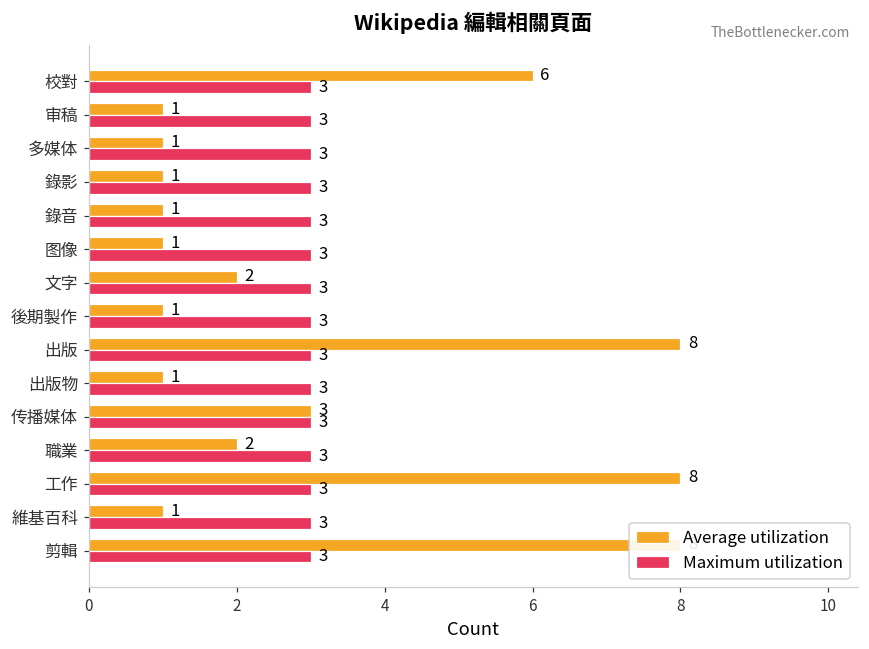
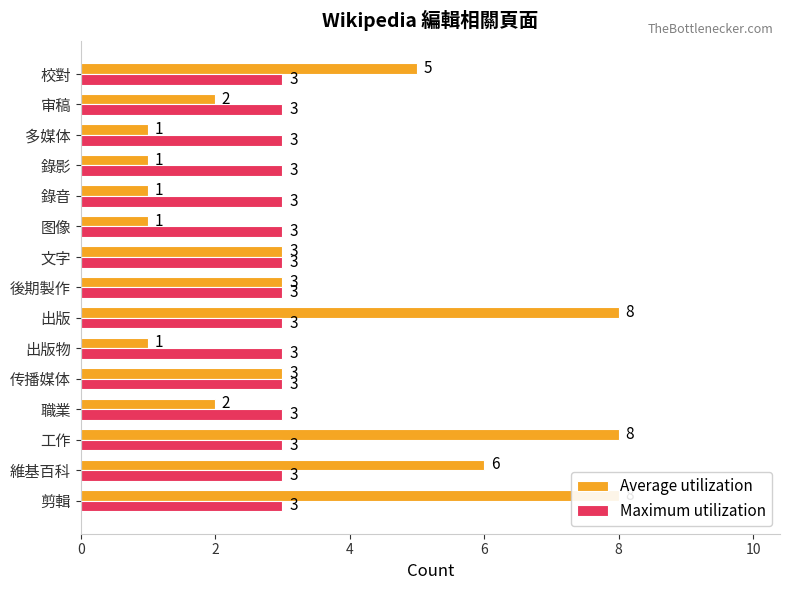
Average utilization, 校對: 6 -> 5
Average utilization, 审稿: 1 -> 2
Average utilization, 文字: 2 -> 3
Average utilization, 後期製作: 1 -> 3
Average utilization, 維基百科: 1 -> 6
